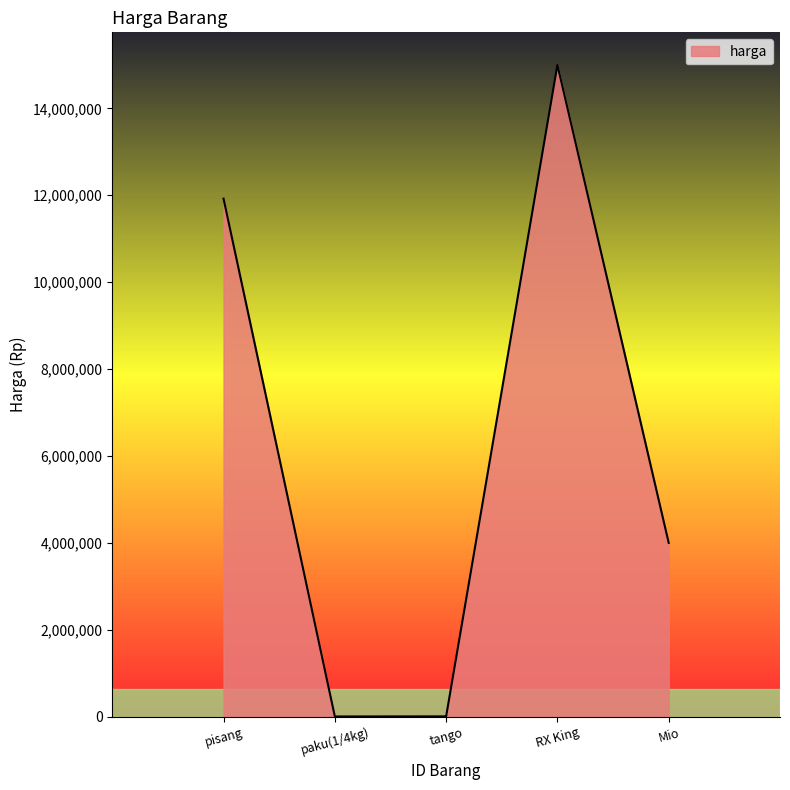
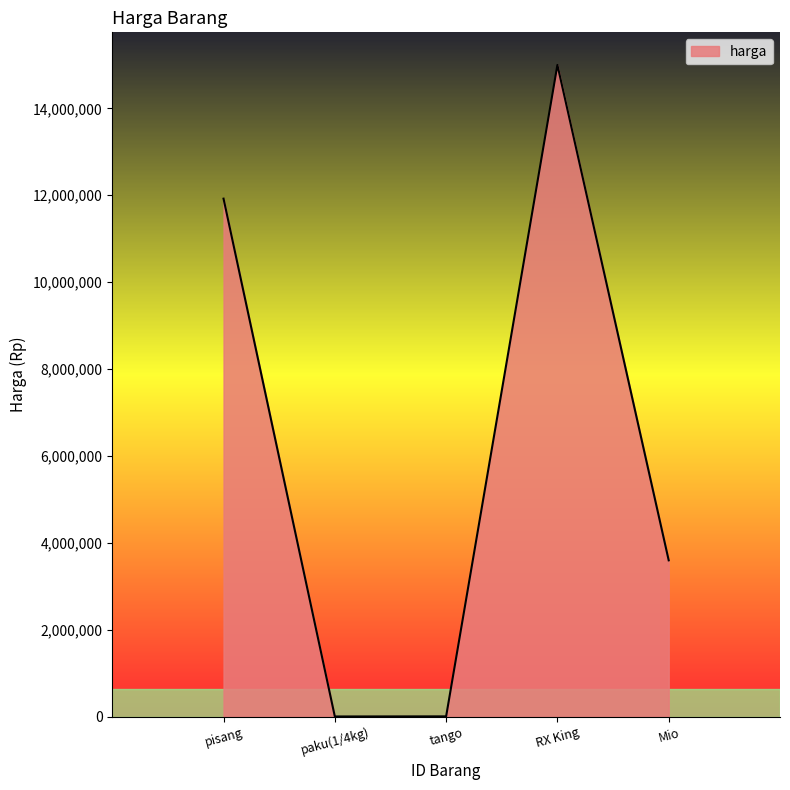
Mio: 4,000,000 -> 3,600,000
